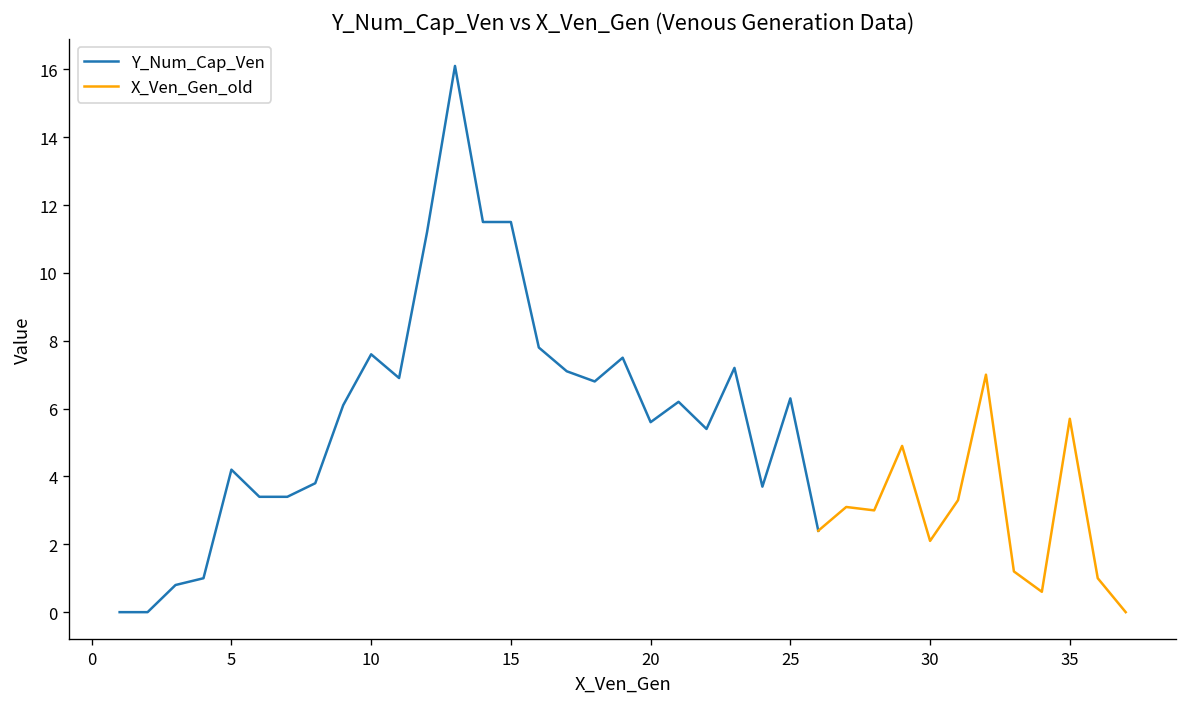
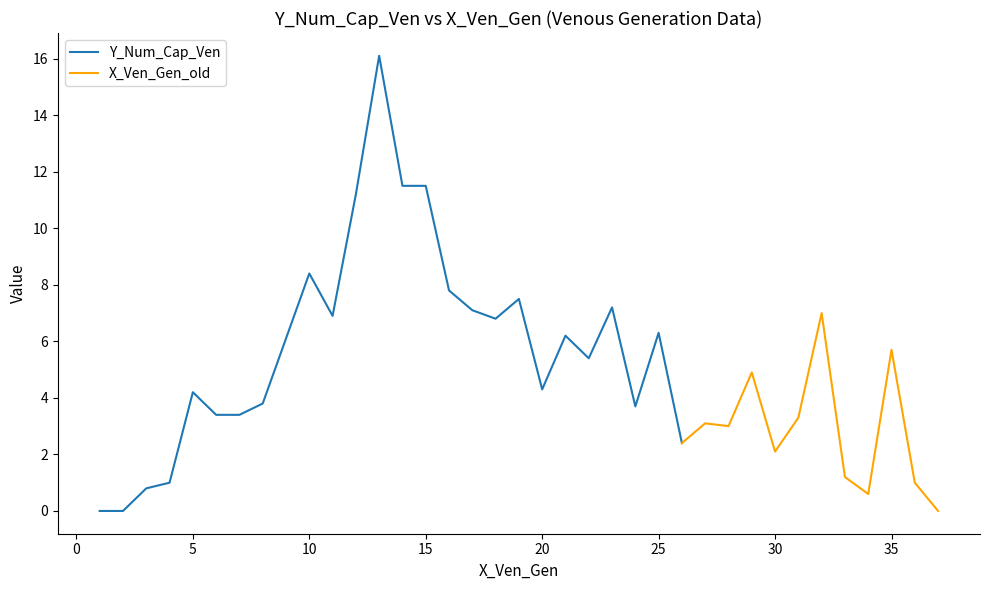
Y_Num_Cap_Ven, 10: 7.6 -> 8.4
Y_Num_Cap_Ven, 20: 5.6 -> 4.3
